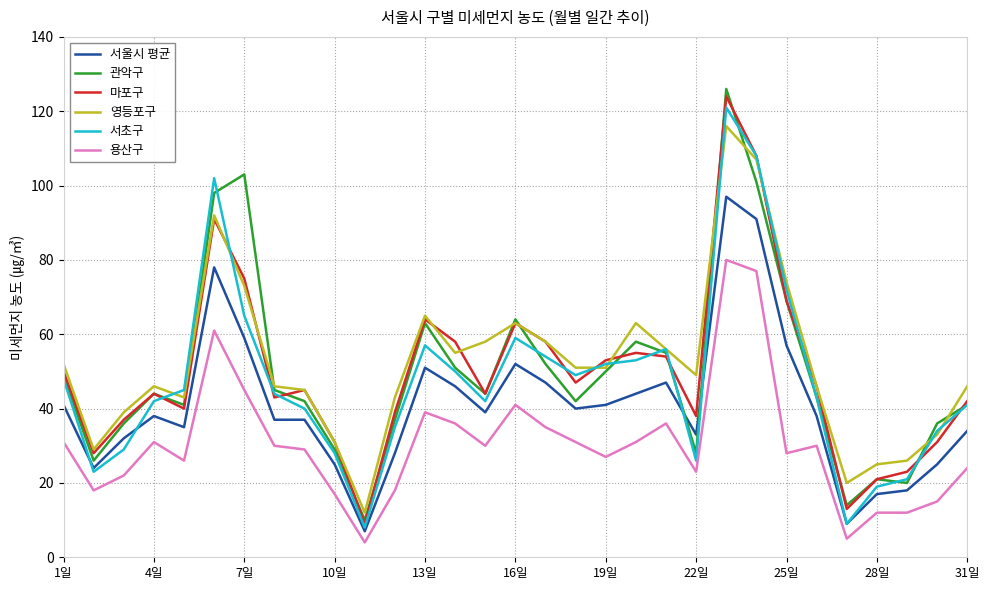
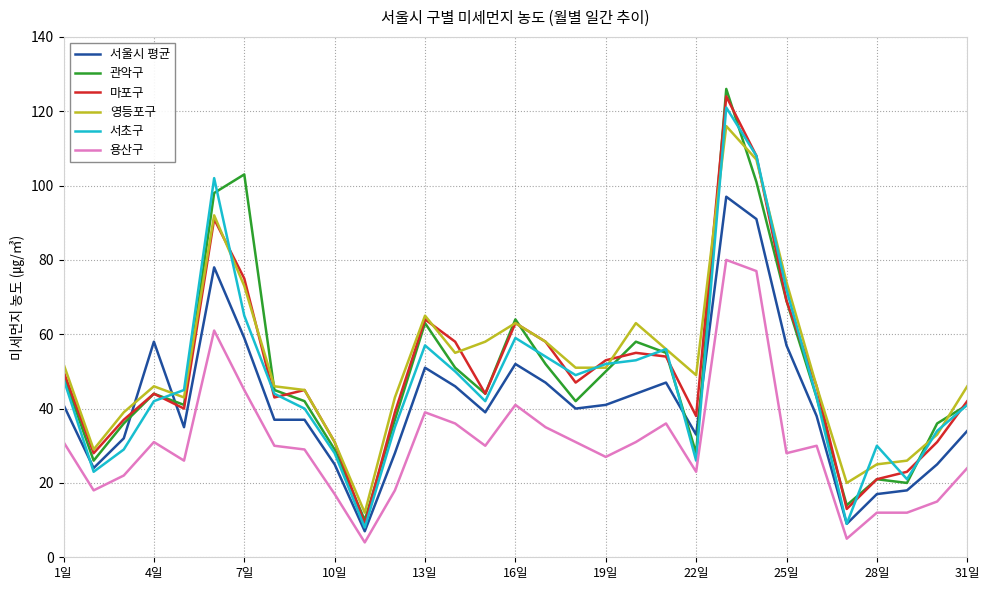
서울시 평균, 4일: 38 -> 58
서초구, 28일: 19 -> 30
